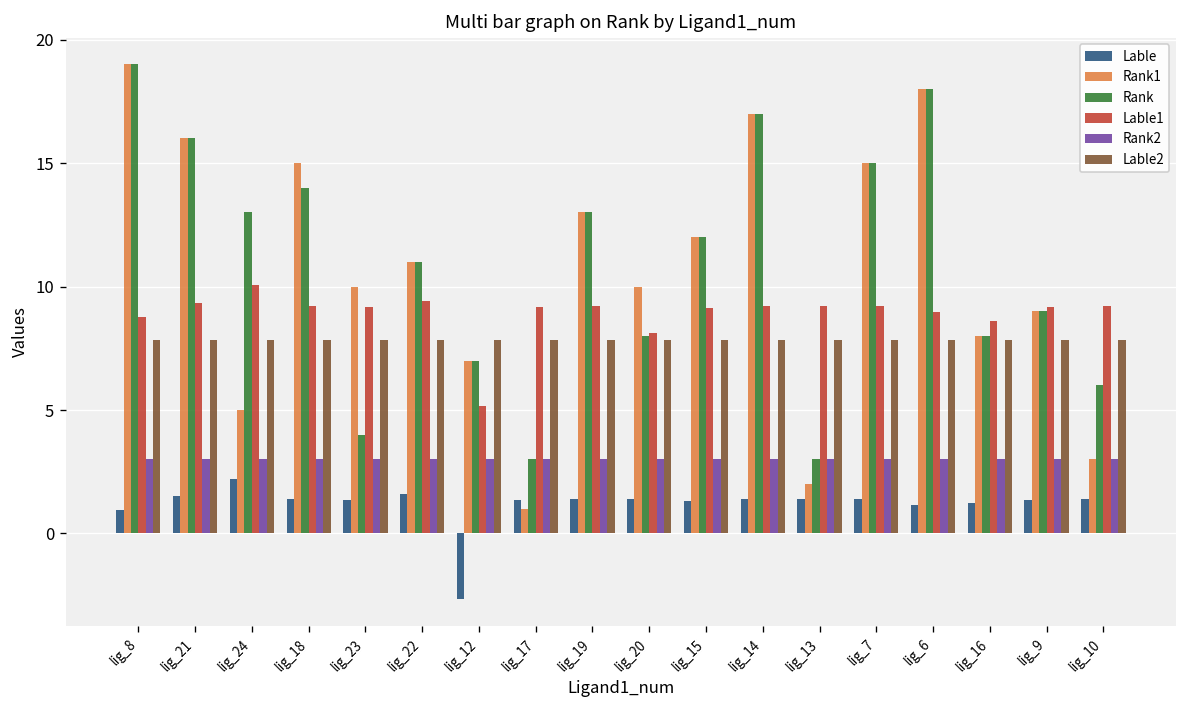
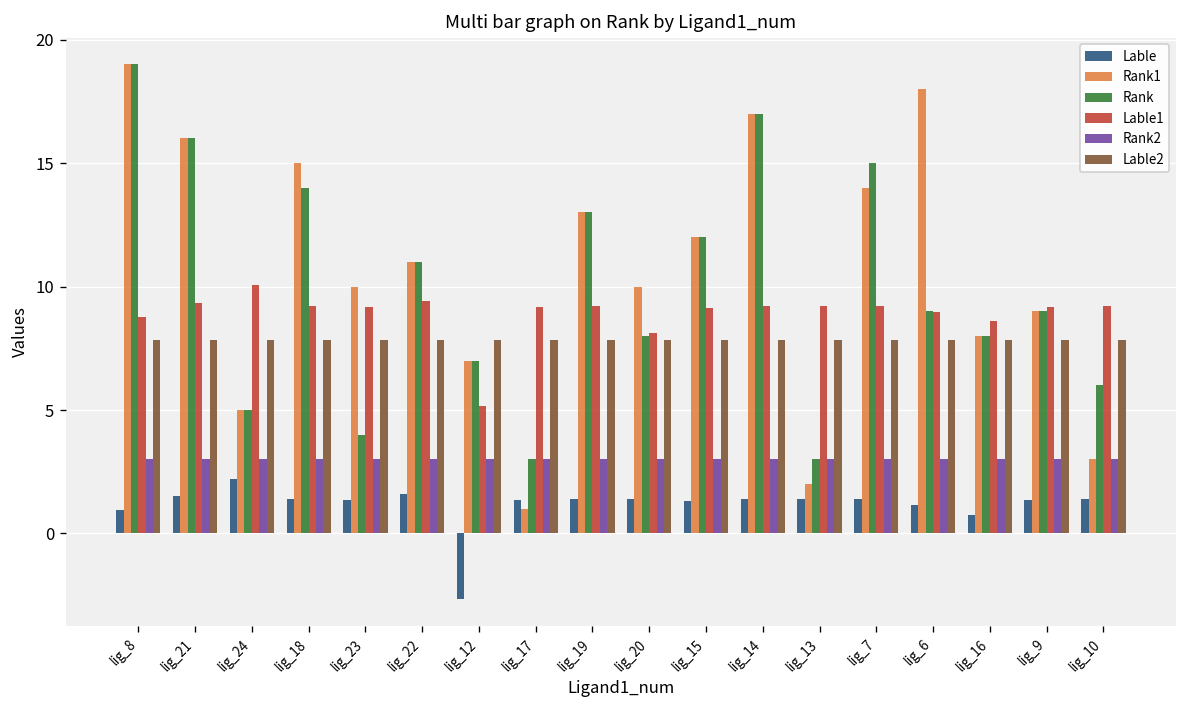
Rank, lig_24: 13 -> 5
Rank1, lig_7: 15 -> 14
Rank, lig_6: 18 -> 9
Lable, lig_16: 1.2 -> 0.8
